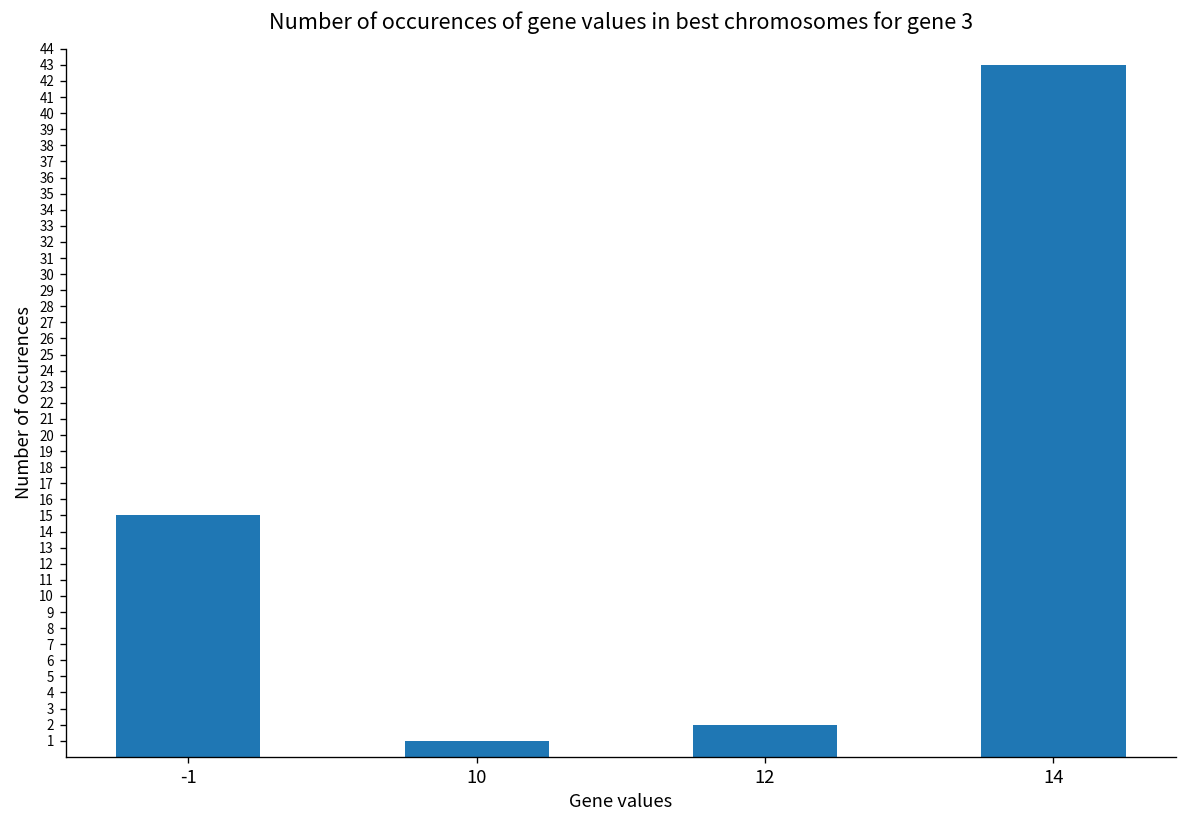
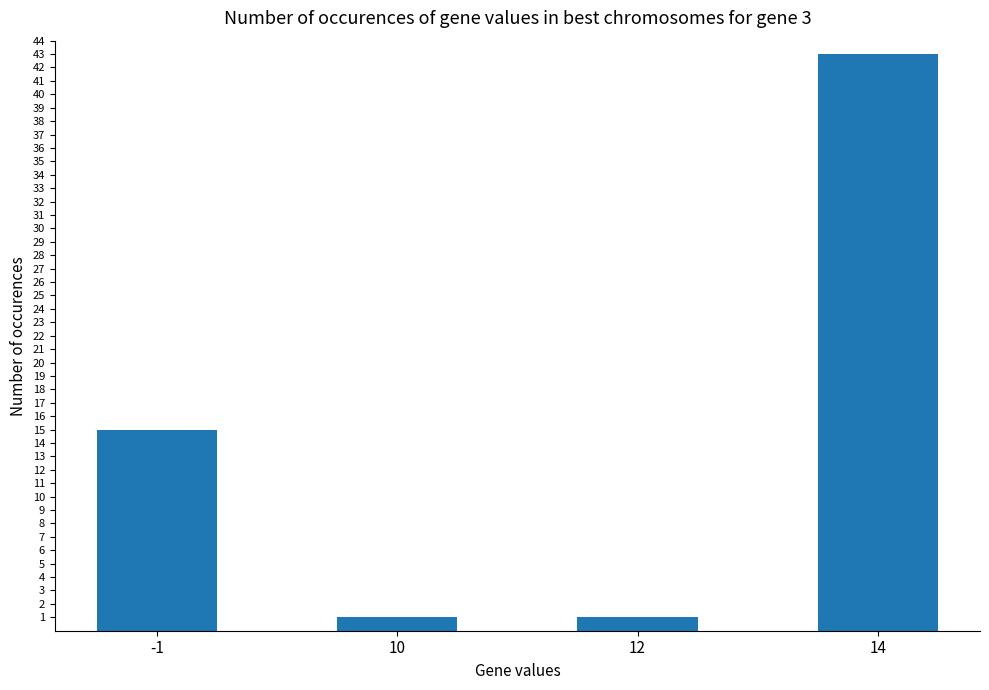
12: 2 -> 1
